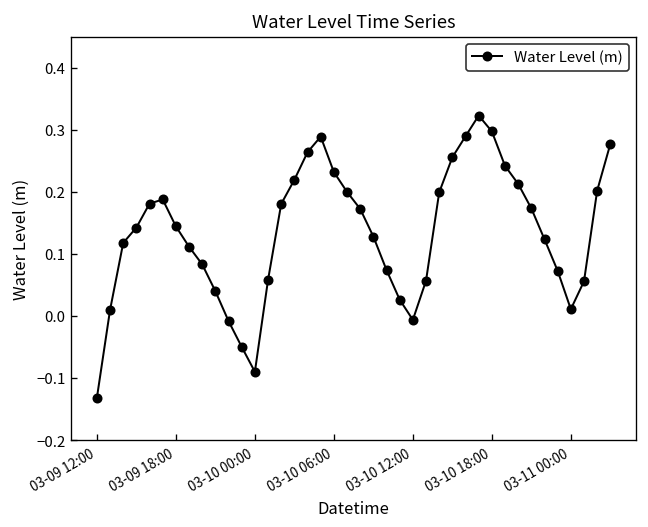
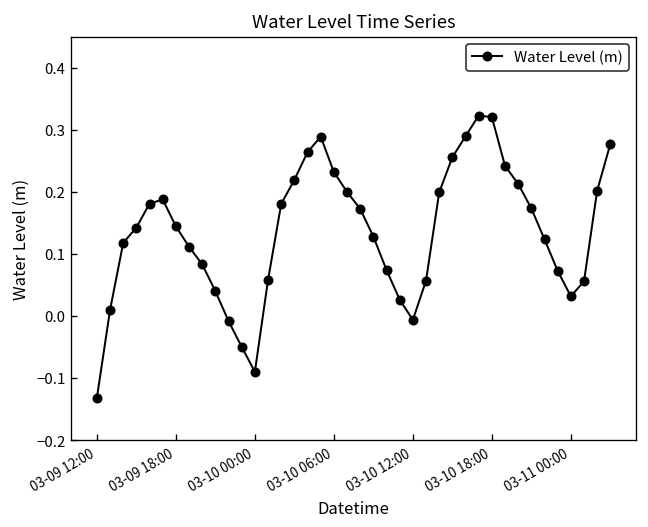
03-10 18:00: 0.30 -> 0.32
03-11 00:00: 0.01 -> 0.03
